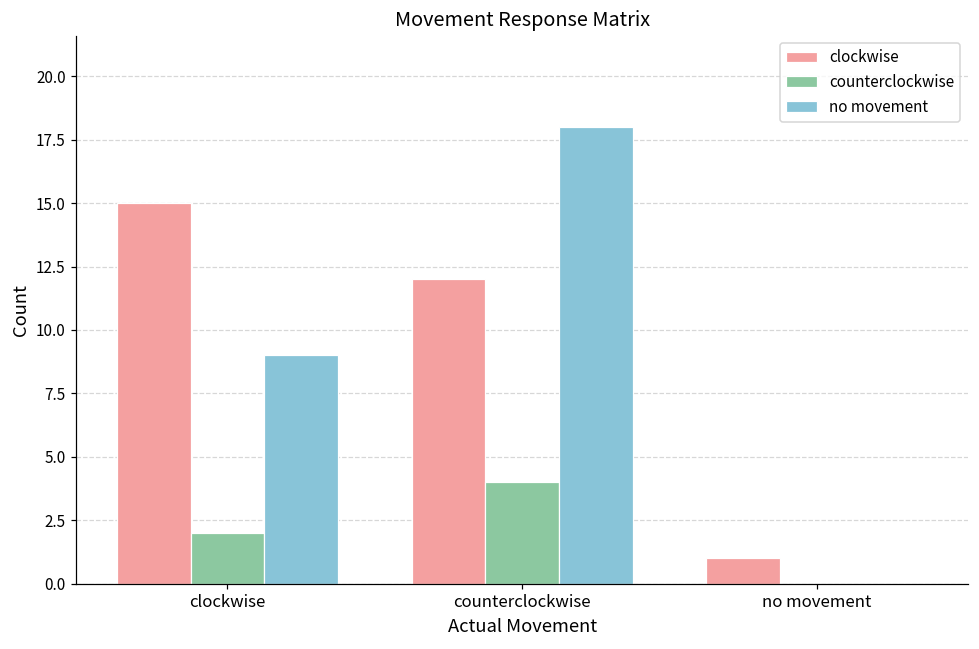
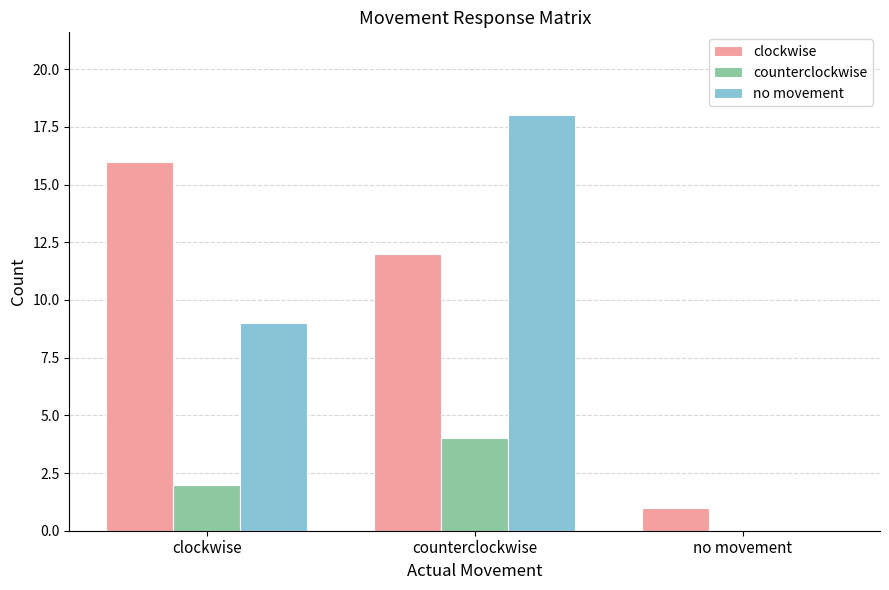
clockwise, clockwise: 15 -> 16
